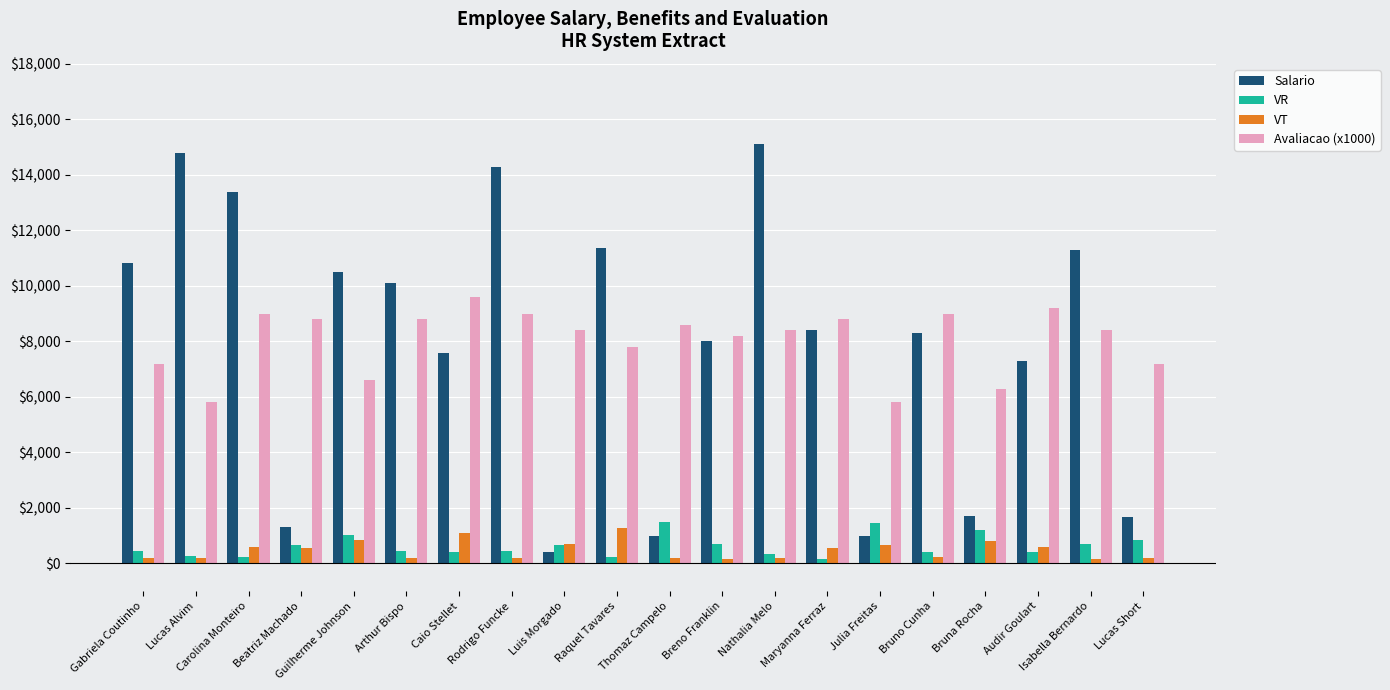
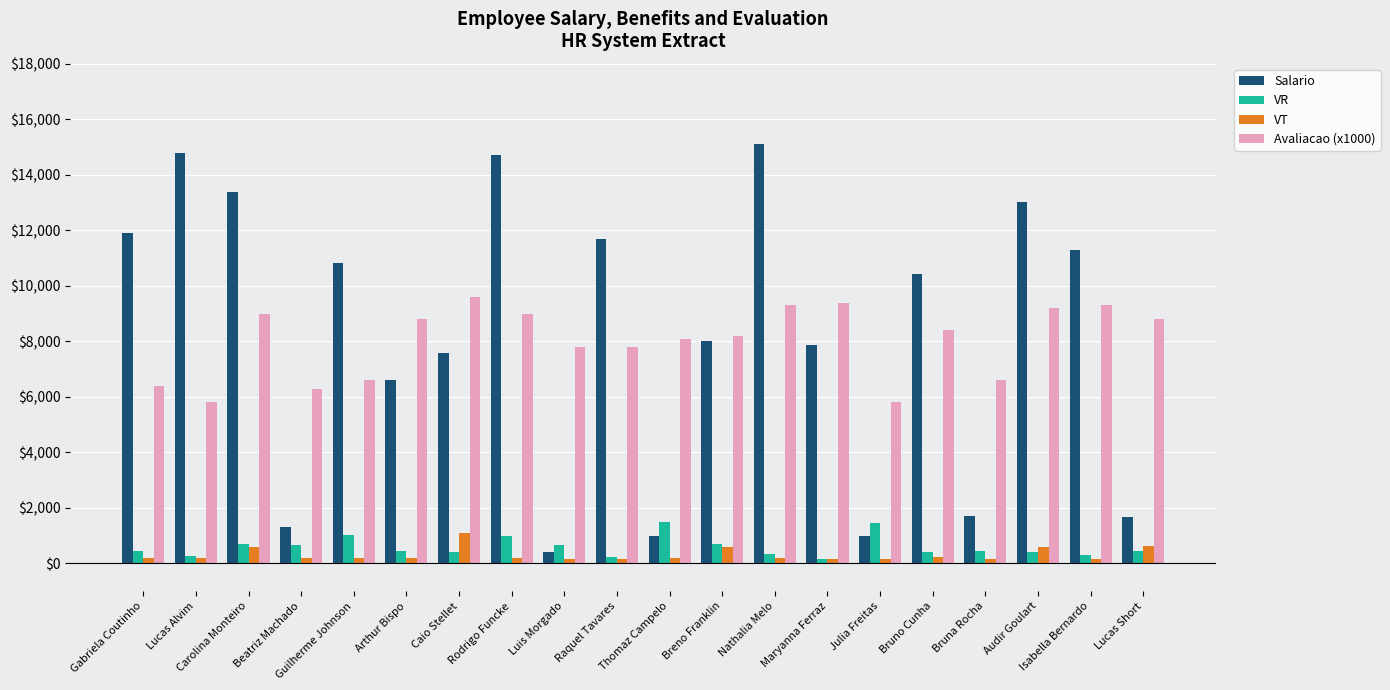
Salario, Gabriela Coutinho: $10,800 -> $11,900
Avaliacao (x1000), Gabriela Coutinho: $7,200 -> $6,400
VR, Carolina Monteiro: $200 -> $700
VT, Beatriz Machado: $500 -> $200
Avaliacao (x1000), Beatriz Machado: $8,800 -> $6,300
Salario, Guilherme Johnson: $10,500 -> $10,800
VT, Guilherme Johnson: $800 -> $200
Salario, Arthur Bispo: $10,100 -> $6,600
Salario, Rodrigo Funcke: $14,300 -> $14,700
VR, Rodrigo Funcke: $500 -> $1,000
VT, Luis Morgado: $700 -> $200
Avaliacao (x1000), Luis Morgado: $8,400 -> $7,800
Salario, Raquel Tavares: $11,400 -> $11,700
VT, Raquel Tavares: $1,300 -> $200
Avaliacao (x1000), Thomaz Campelo: $8,600 -> $8,100
VT, Breno Franklin: $200 -> $600
Avaliacao (x1000), Nathalia Melo: $8,400 -> $9,300
Salario, Maryanna Ferraz: $8,400 -> $7,900
VT, Maryanna Ferraz: $500 -> $200
Avaliacao (x1000), Maryanna Ferraz: $8,800 -> $9,400
VT, Julia Freitas: $700 -> $200
Salario, Bruno Cunha: $8,300 -> $10,400
Avaliacao (x1000), Bruno Cunha: $9,000 -> $8,400
VR, Bruna Rocha: $1,200 -> $500
VT, Bruna Rocha: $800 -> $200
Avaliacao (x1000), Bruna Rocha: $6,300 -> $6,600
Salario, Audir Goulart: $7,300 -> $13,000
VR, Isabella Bernardo: $700 -> $300
Avaliacao (x1000), Isabella Bernardo: $8,400 -> $9,300
VR, Lucas Short: $900 -> $500
VT, Lucas Short: $200 -> $600
Avaliacao (x1000), Lucas Short: $7,200 -> $8,800
